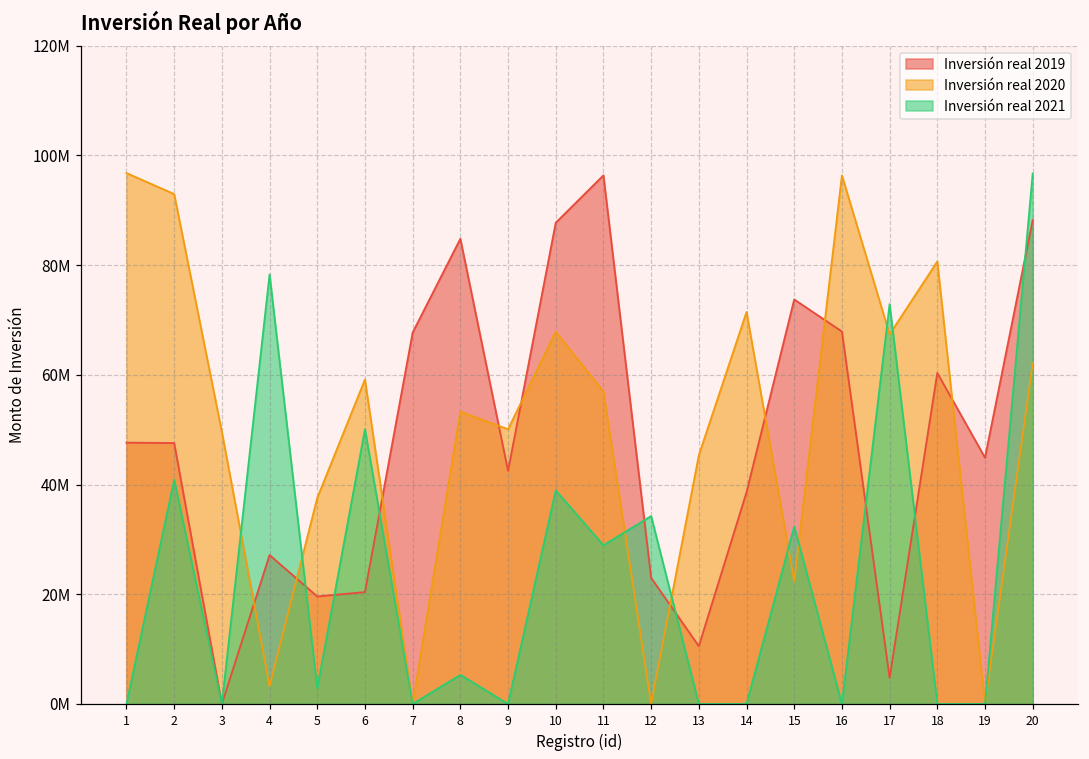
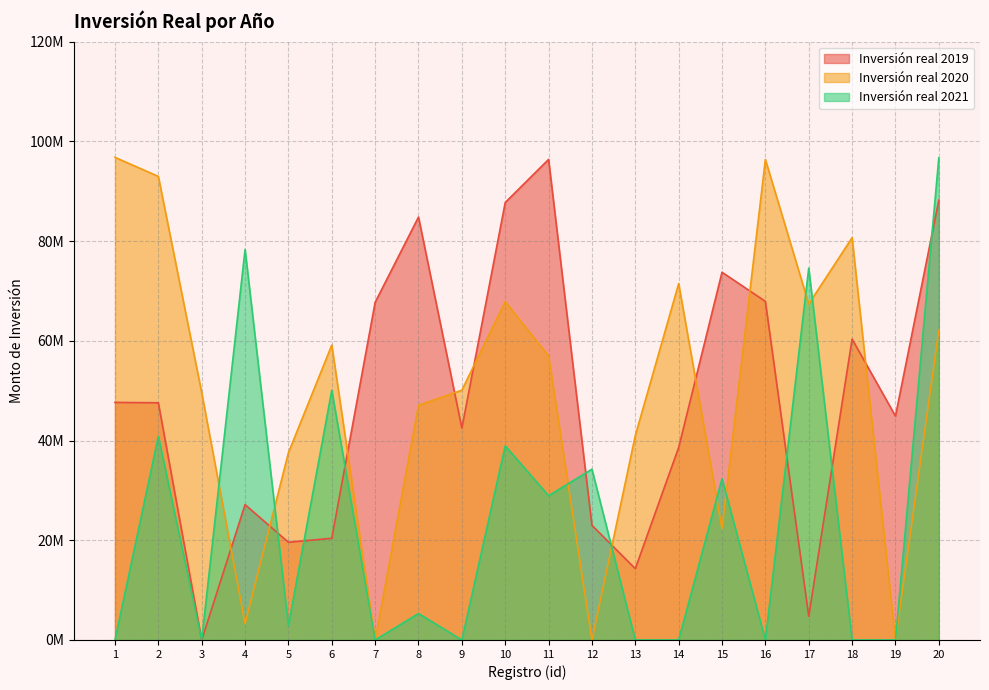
Inversión real 2020, 8: 53000000 -> 47000000
Inversión real 2019, 13: 11000000 -> 14000000
Inversión real 2020, 13: 45000000 -> 41000000
Inversión real 2021, 17: 73000000 -> 75000000
